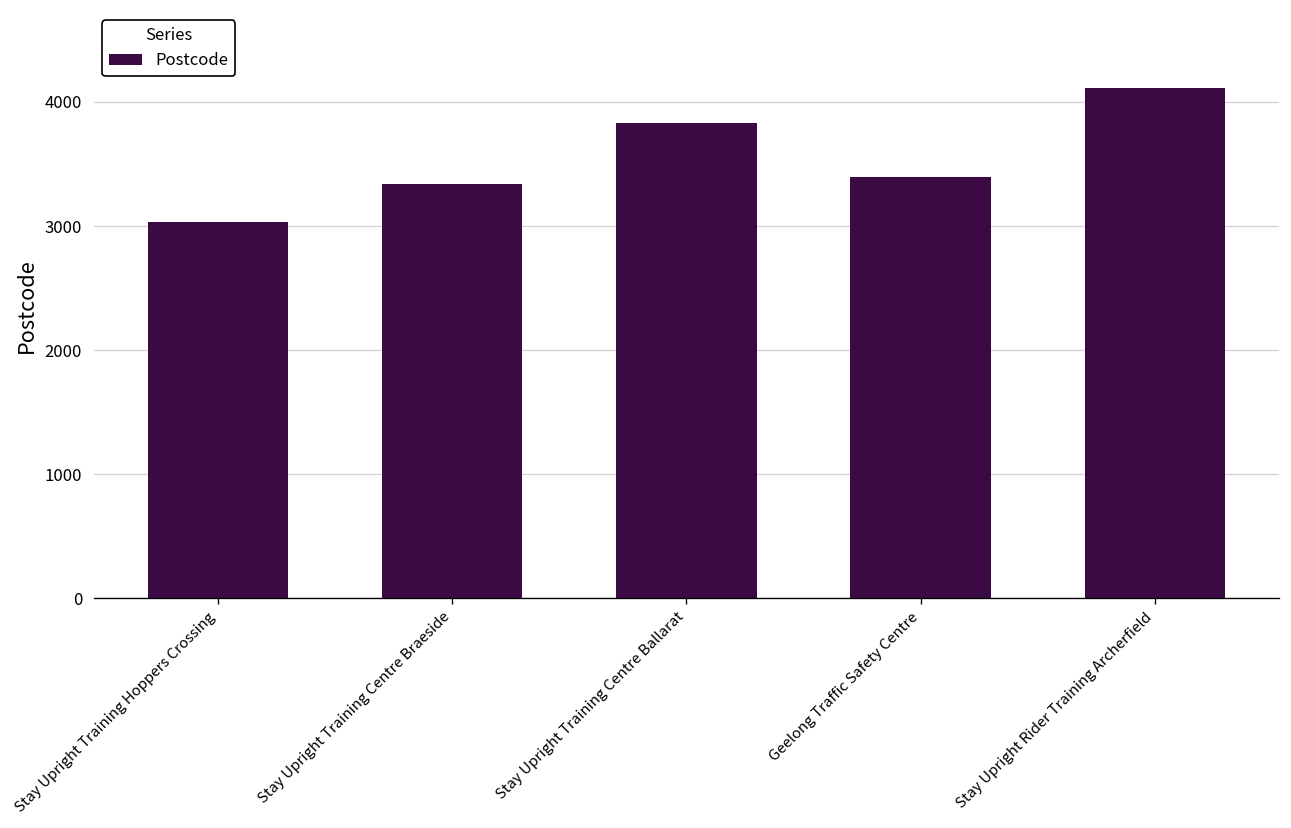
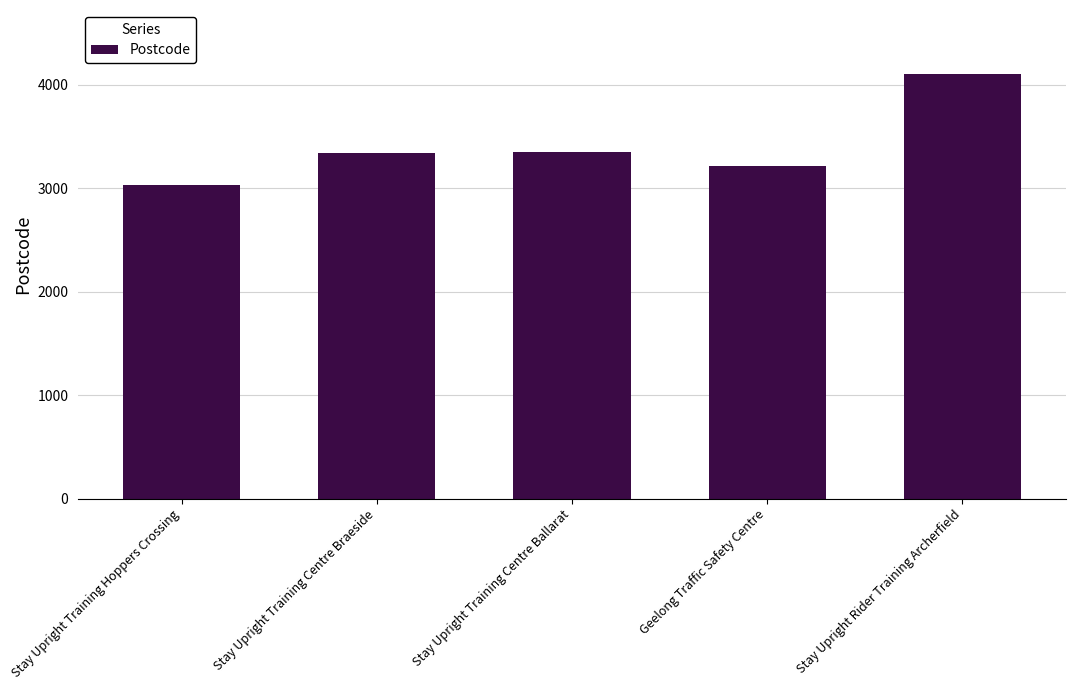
Stay Upright Training Centre Ballarat: 3830 -> 3360
Geelong Traffic Safety Centre: 3390 -> 3220
